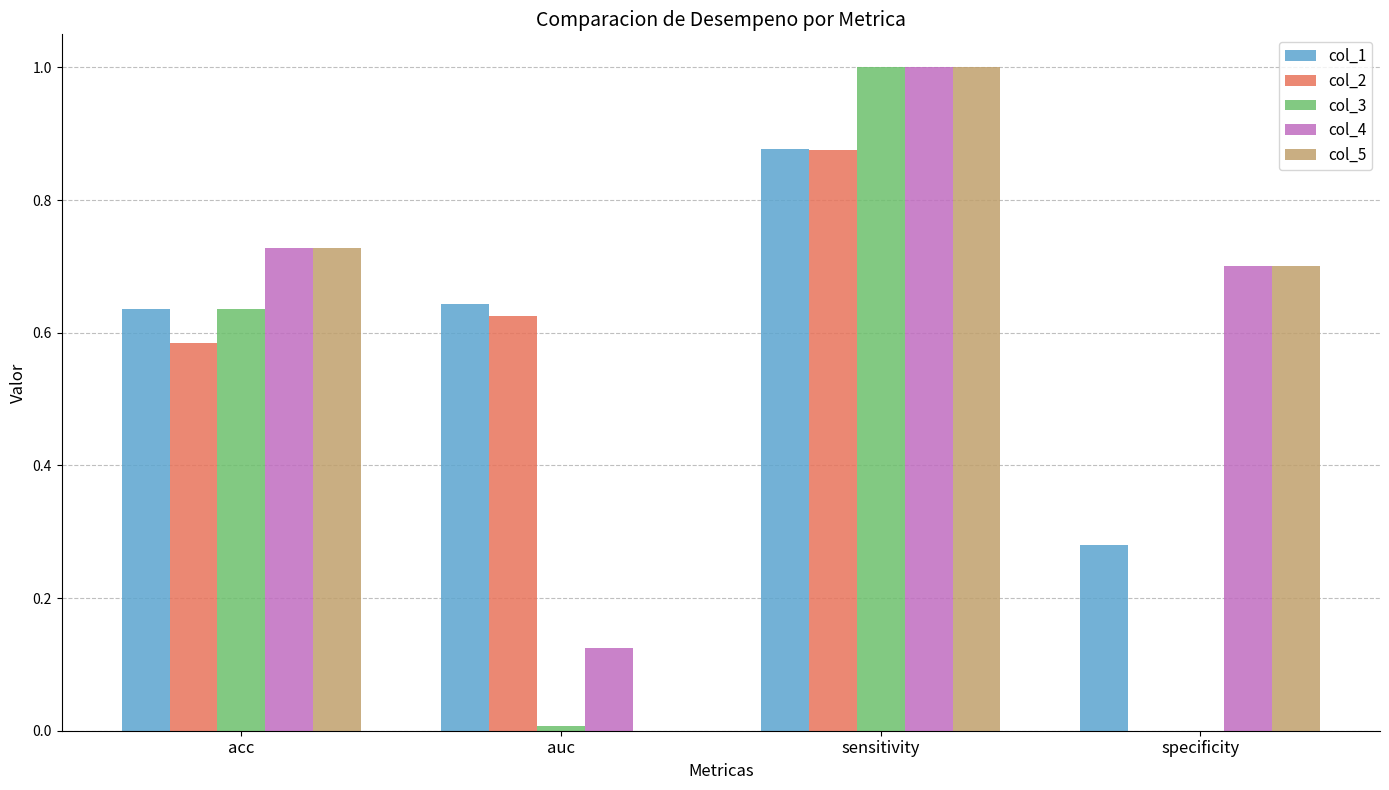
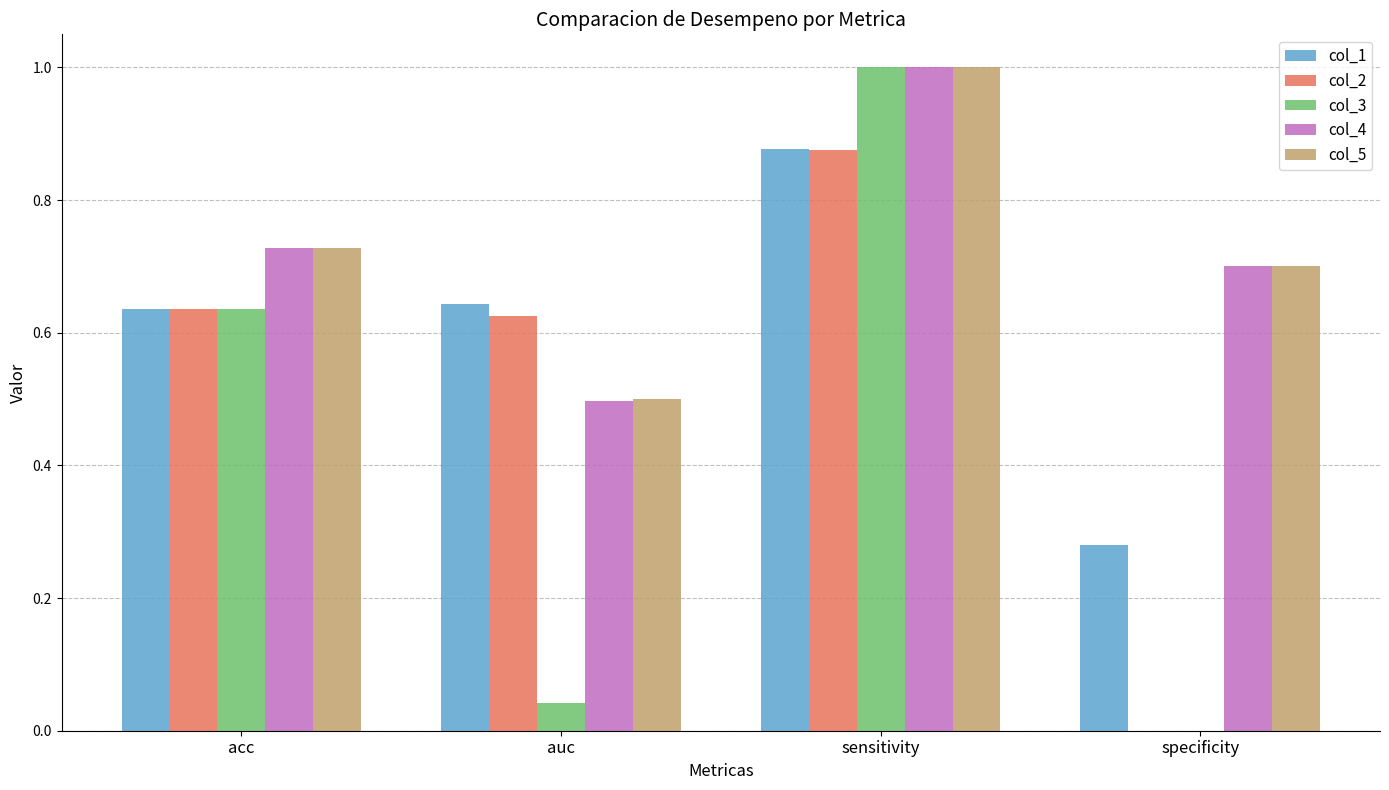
col_2, acc: 0.59 -> 0.64
col_3, auc: 0.01 -> 0.04
col_4, auc: 0.13 -> 0.50
col_5, auc: 0.0 -> 0.5
